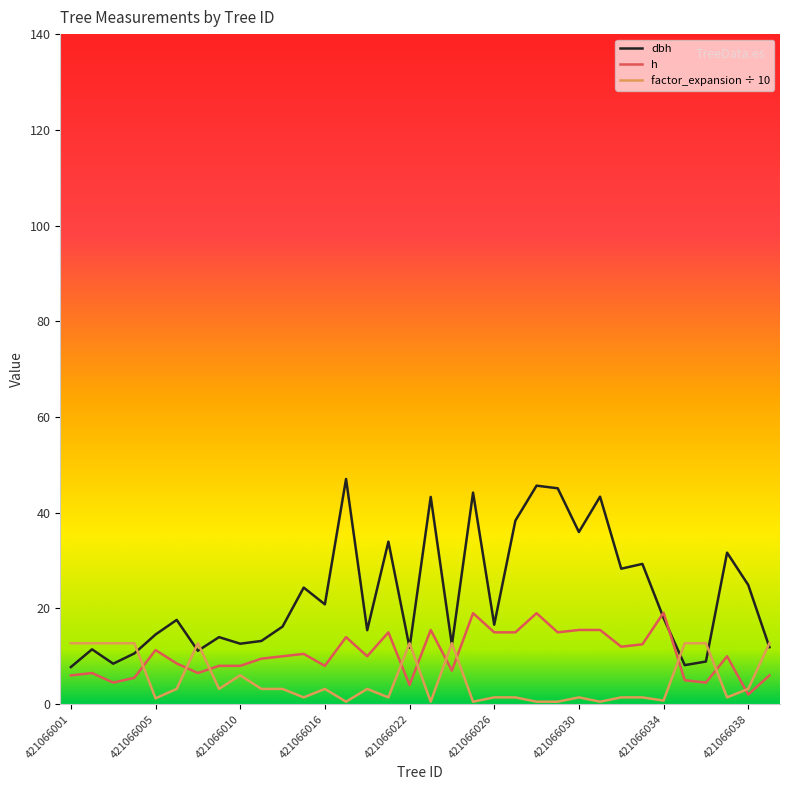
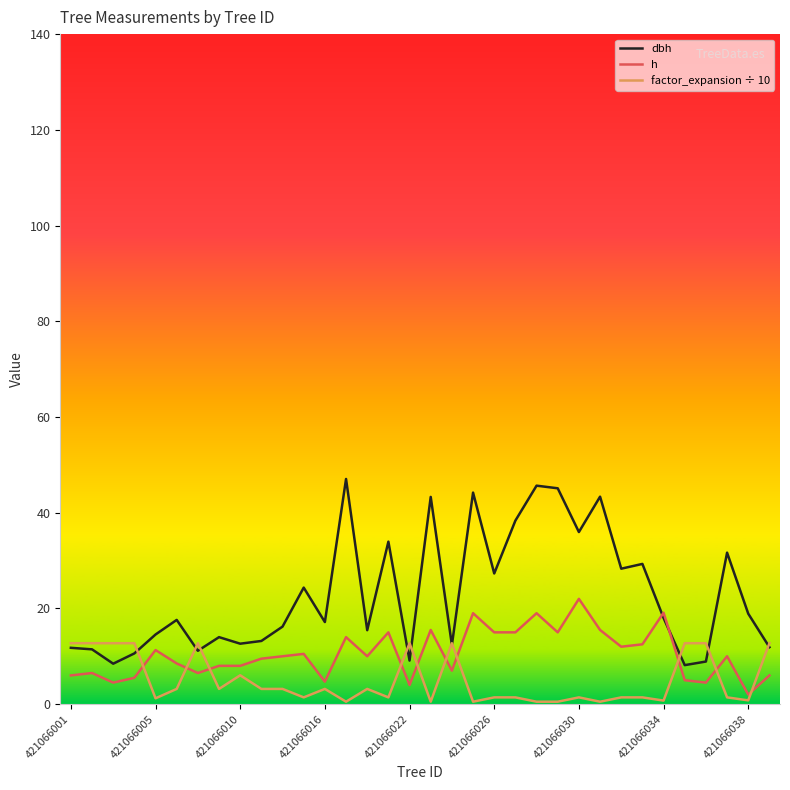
dbh, 421066001: 8 -> 12
dbh, 421066016: 21 -> 17
h, 421066016: 8 -> 5
dbh, 421066022: 12 -> 9
dbh, 421066026: 17 -> 27
h, 421066030: 16 -> 22
dbh, 421066038: 25 -> 19
factor_expansion ÷ 10, 421066038: 3 -> 1
